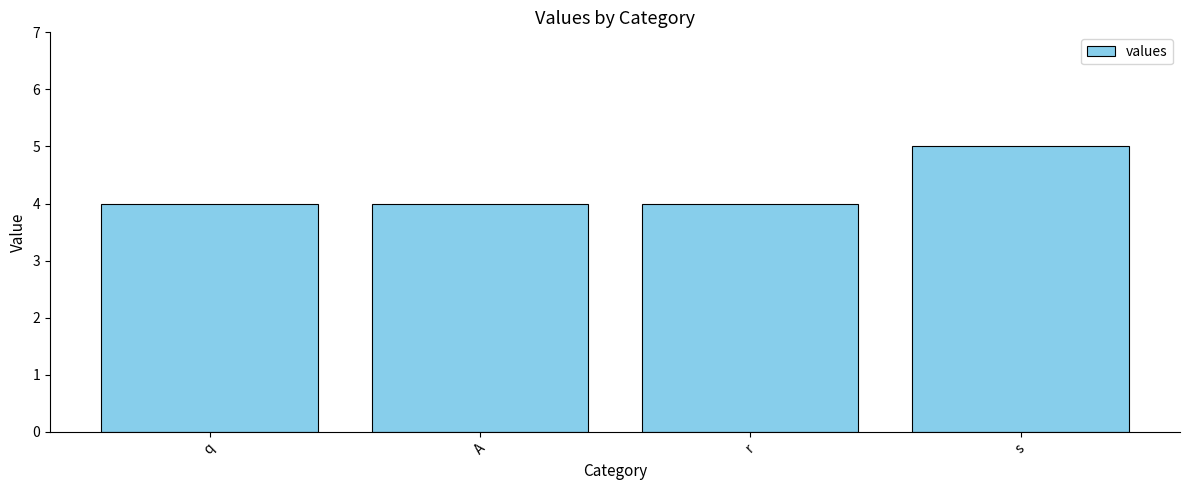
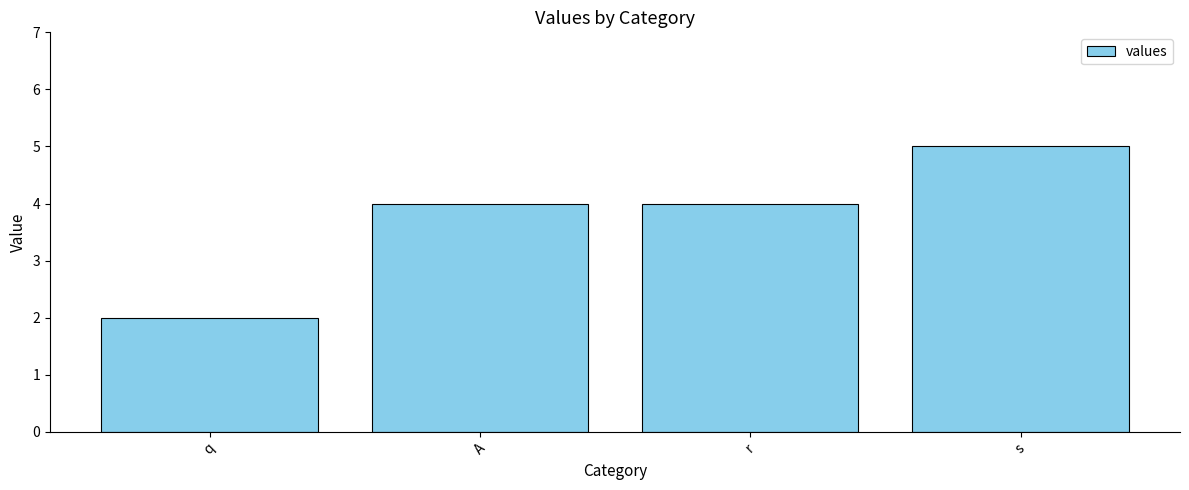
q: 4 -> 2
